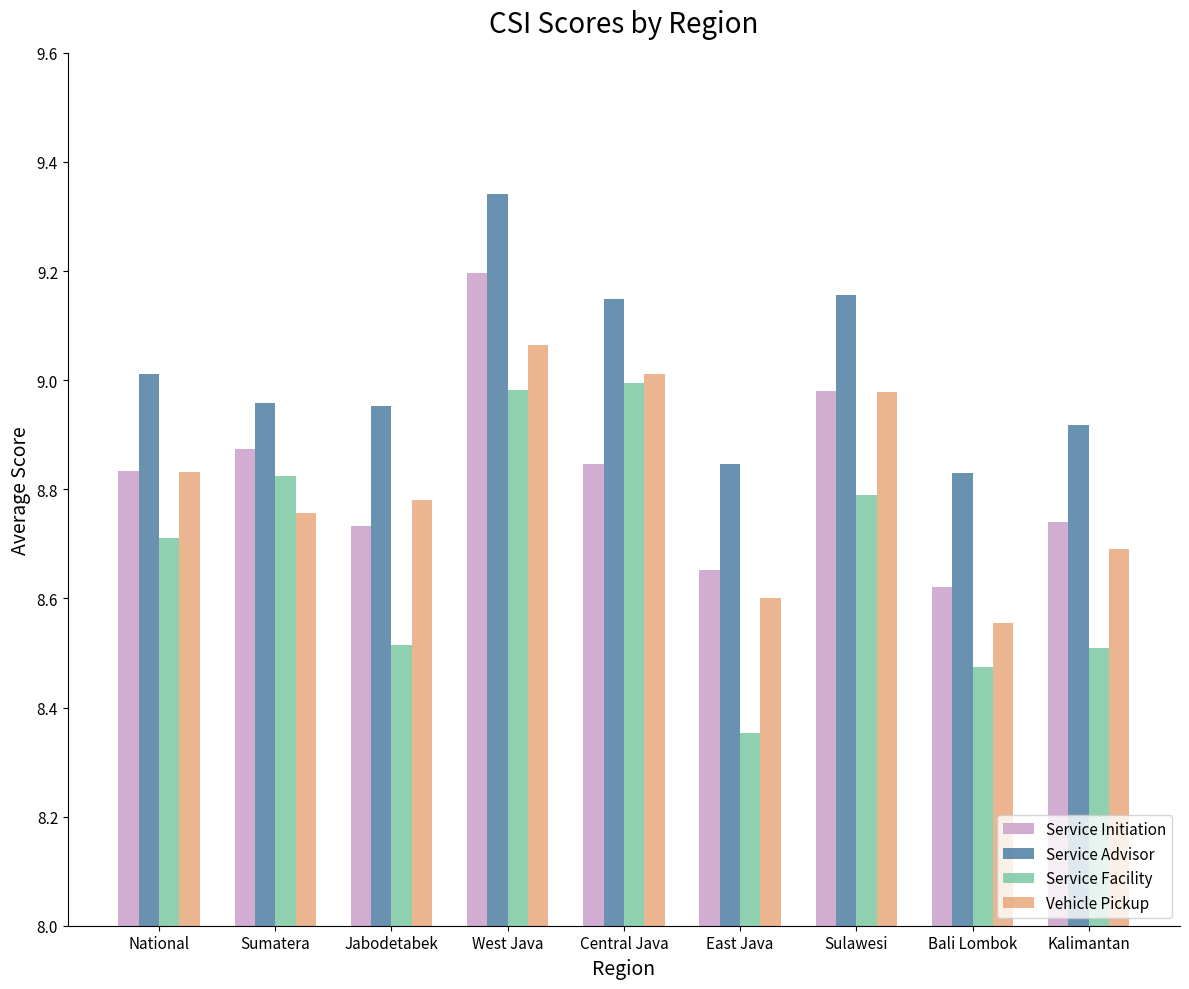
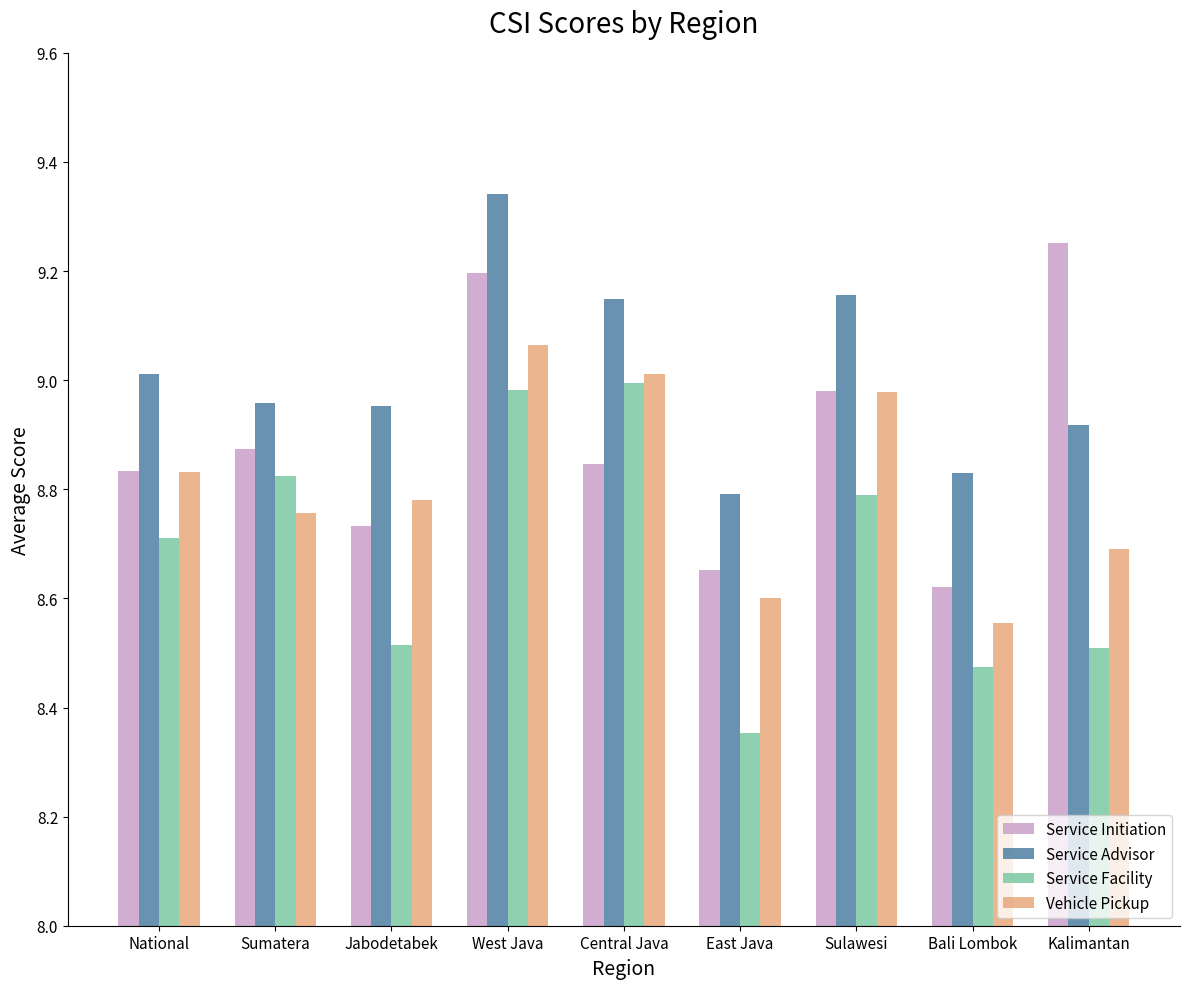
Service Advisor, East Java: 8.85 -> 8.79
Service Initiation, Kalimantan: 8.74 -> 9.25
